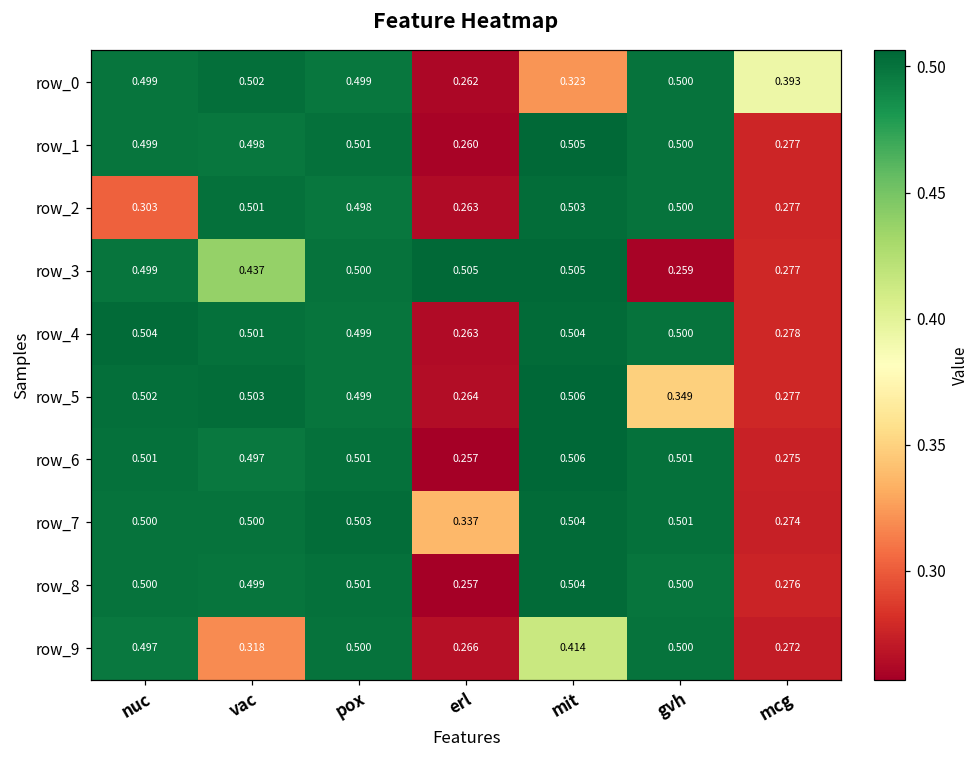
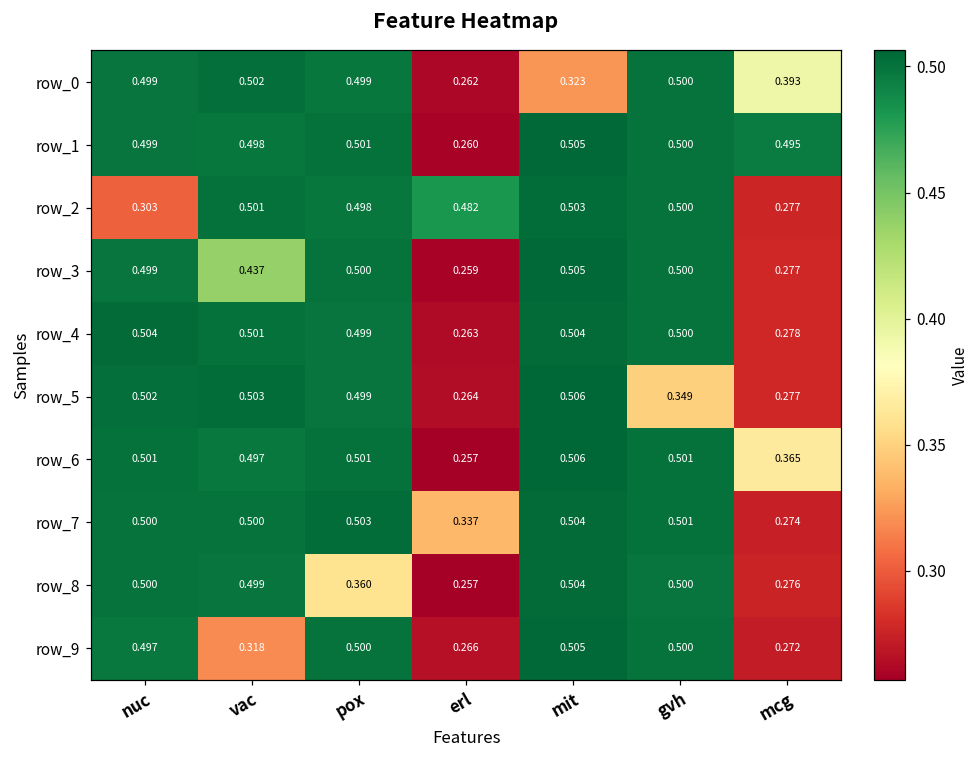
row_1, mcg: 0.277 -> 0.495
row_2, erl: 0.263 -> 0.482
row_3, erl: 0.505 -> 0.259
row_3, gvh: 0.259 -> 0.500
row_6, mcg: 0.275 -> 0.365
row_8, pox: 0.501 -> 0.360
row_9, mit: 0.414 -> 0.505
